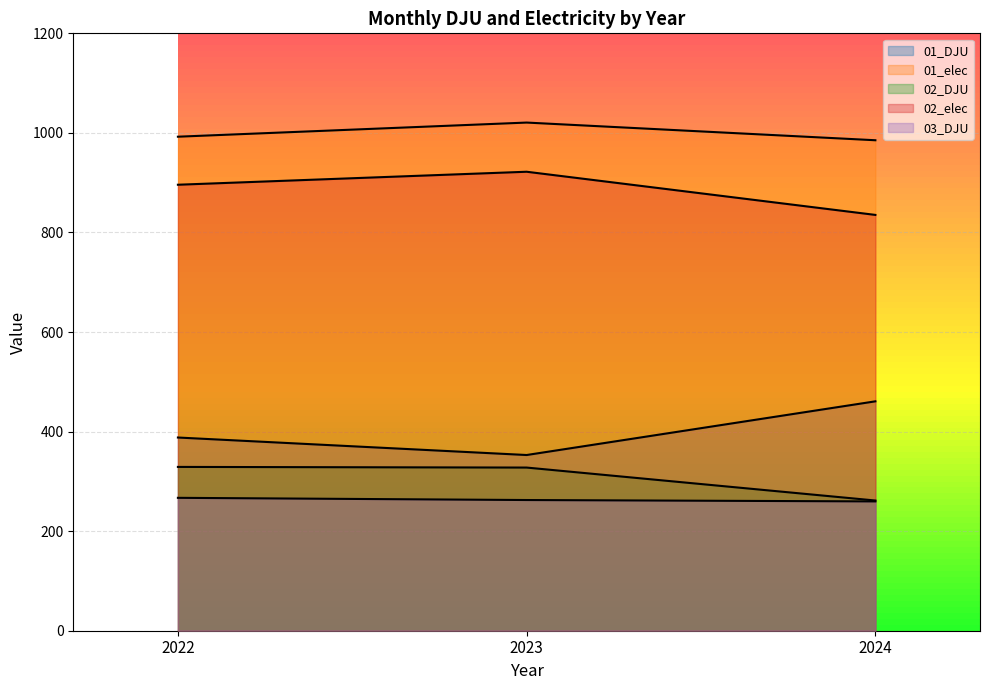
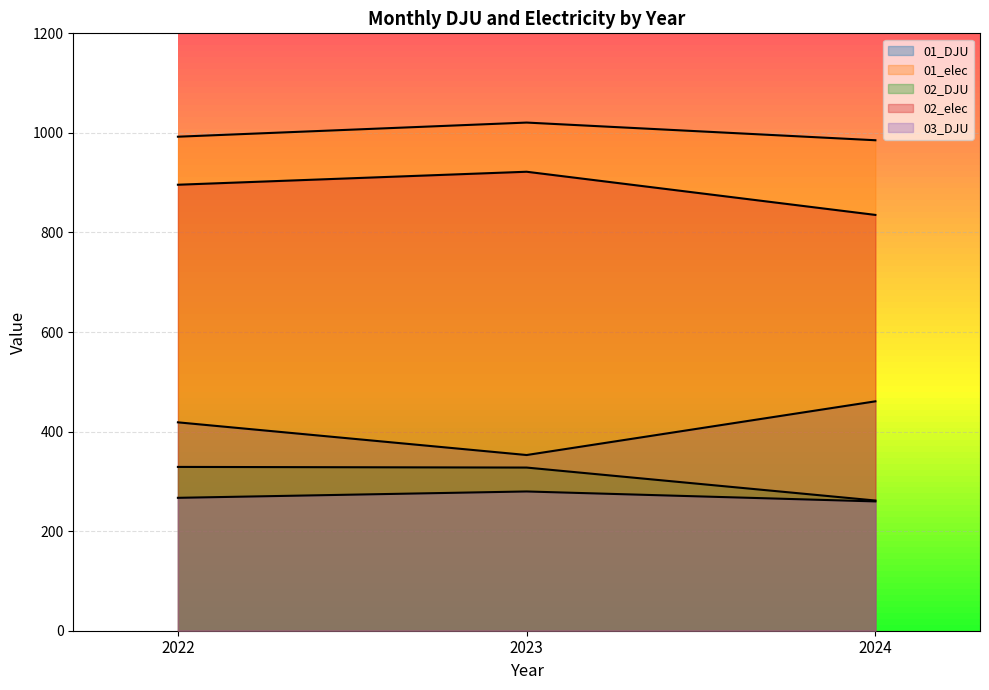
01_DJU, 2022: 390 -> 420
03_DJU, 2023: 260 -> 280
